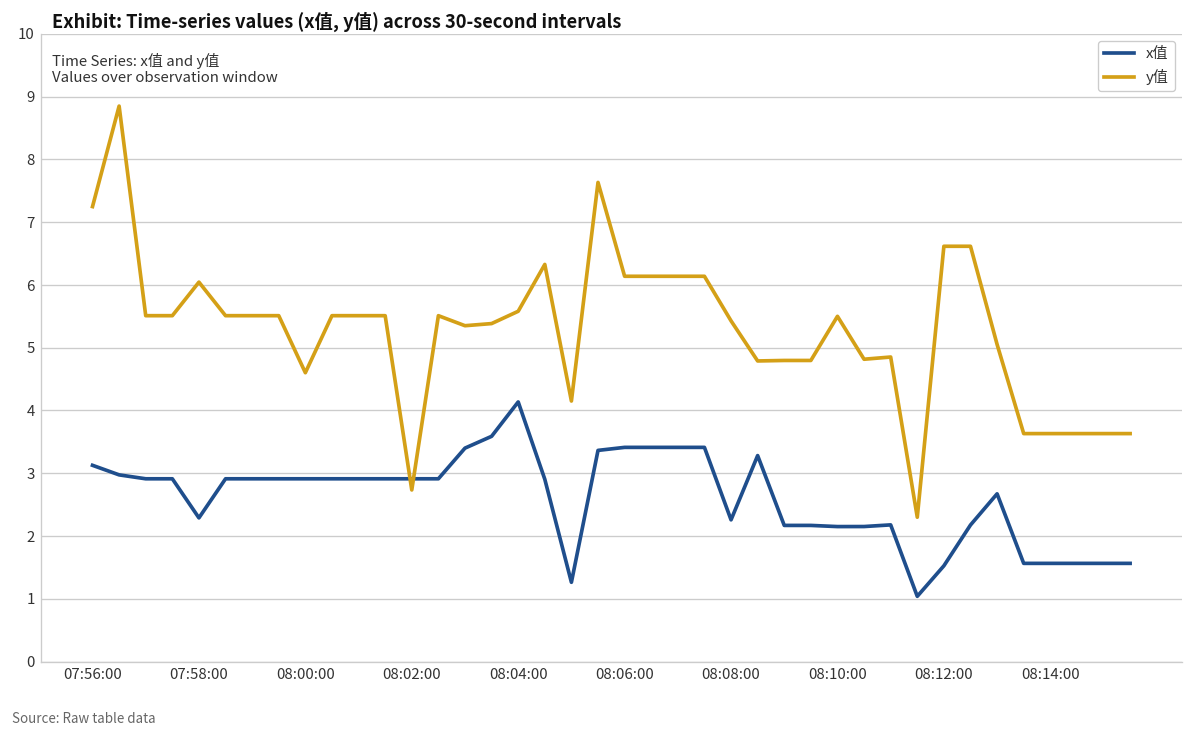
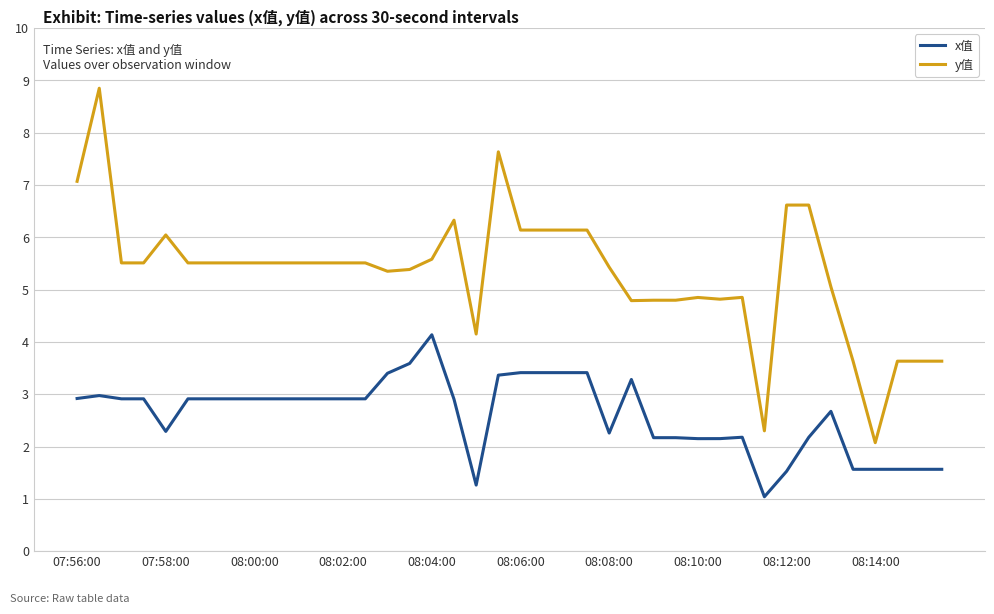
x值, 07:56:00: 3.1 -> 2.9
y值, 07:56:00: 7.2 -> 7.1
y值, 08:00:00: 4.6 -> 5.5
y值, 08:02:00: 2.7 -> 5.5
y值, 08:10:00: 5.5 -> 4.8
y值, 08:14:00: 3.6 -> 2.1
